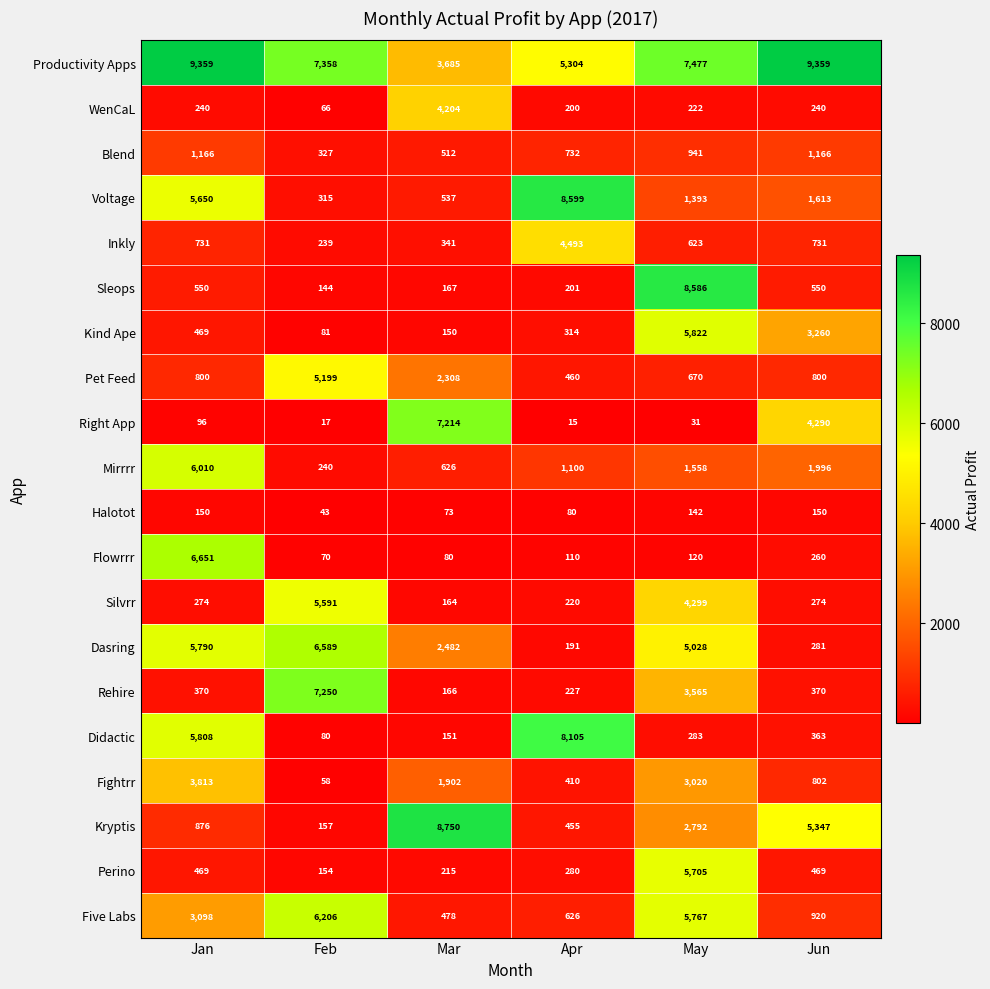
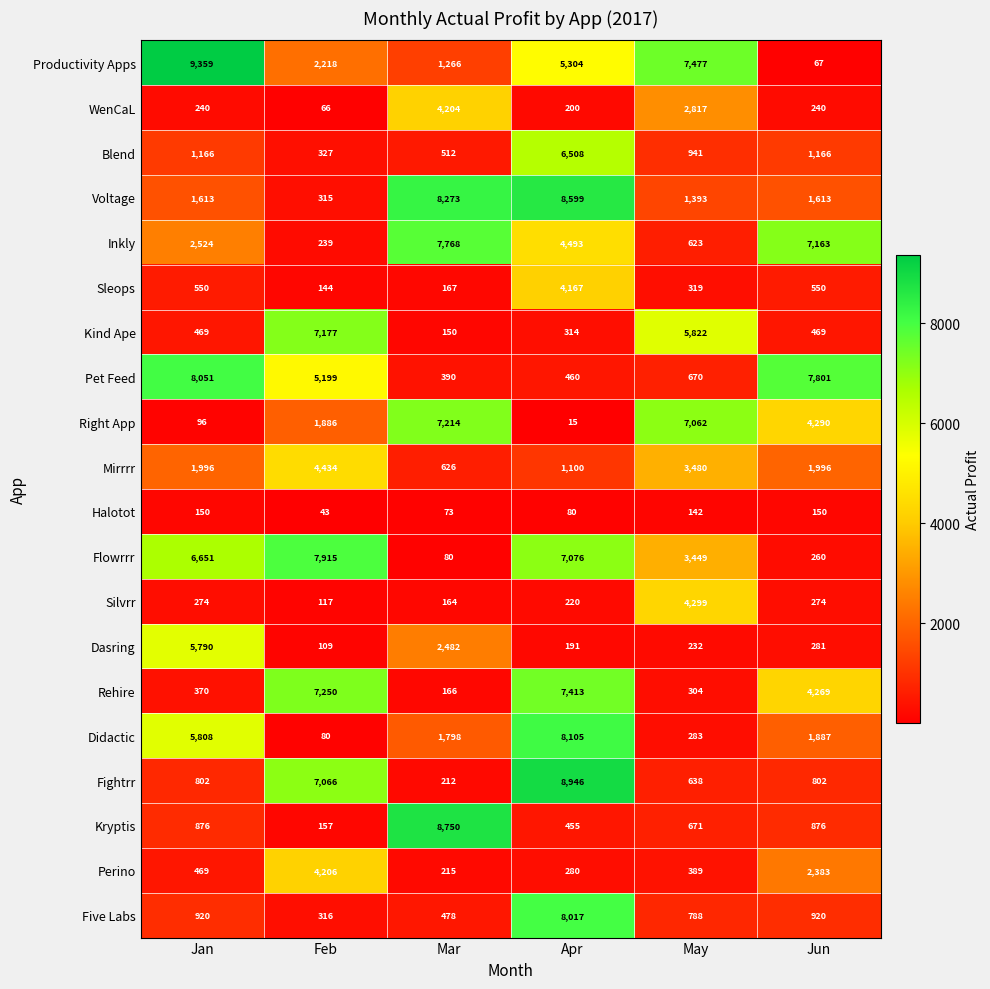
Productivity Apps, Feb: 7,358 -> 2,218
Productivity Apps, Mar: 3,685 -> 1,266
Productivity Apps, Jun: 9,359 -> 67
WenCaL, May: 222 -> 2,817
Blend, Apr: 732 -> 6,508
Voltage, Jan: 5,650 -> 1,613
Voltage, Mar: 537 -> 8,273
Inkly, Jan: 731 -> 2,524
Inkly, Mar: 341 -> 7,768
Inkly, Jun: 731 -> 7,163
Sleops, Apr: 201 -> 4,167
Sleops, May: 8,586 -> 319
Kind Ape, Feb: 81 -> 7,177
Kind Ape, Jun: 3,260 -> 469
Pet Feed, Jan: 800 -> 8,051
Pet Feed, Mar: 2,308 -> 390
Pet Feed, Jun: 800 -> 7,801
Right App, Feb: 17 -> 1,886
Right App, May: 31 -> 7,062
Mirrrr, Jan: 6,010 -> 1,996
Mirrrr, Feb: 240 -> 4,434
Mirrrr, May: 1,558 -> 3,480
Flowrrr, Feb: 70 -> 7,915
Flowrrr, Apr: 110 -> 7,076
Flowrrr, May: 120 -> 3,449
Silvrr, Feb: 5,591 -> 117
Dasring, Feb: 6,589 -> 109
Dasring, May: 5,028 -> 232
Rehire, Apr: 227 -> 7,413
Rehire, May: 3,565 -> 304
Rehire, Jun: 370 -> 4,269
Didactic, Mar: 151 -> 1,798
Didactic, Jun: 363 -> 1,887
Fightrr, Jan: 3,813 -> 802
Fightrr, Feb: 58 -> 7,066
Fightrr, Mar: 1,902 -> 212
Fightrr, Apr: 410 -> 8,946
Fightrr, May: 3,020 -> 638
Kryptis, May: 2,792 -> 671
Kryptis, Jun: 5,347 -> 876
Perino, Feb: 154 -> 4,206
Perino, May: 5,705 -> 389
Perino, Jun: 469 -> 2,383
Five Labs, Jan: 3,098 -> 920
Five Labs, Feb: 6,206 -> 316
Five Labs, Apr: 626 -> 8,017
Five Labs, May: 5,767 -> 788
